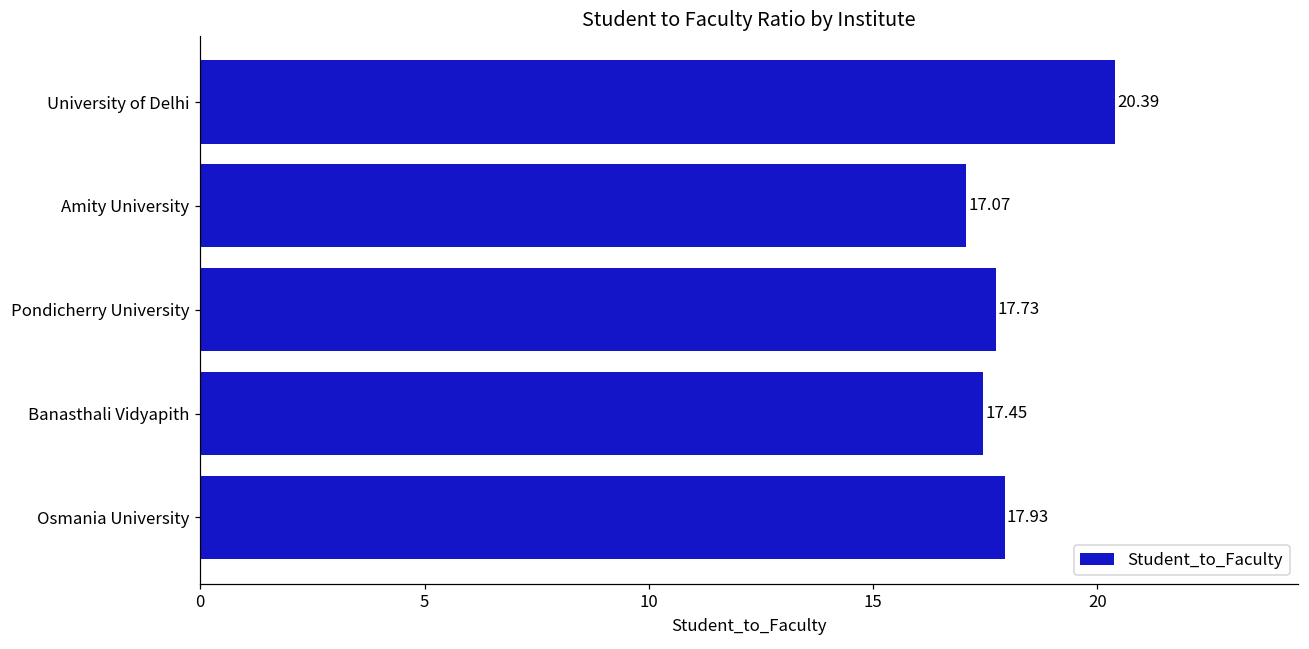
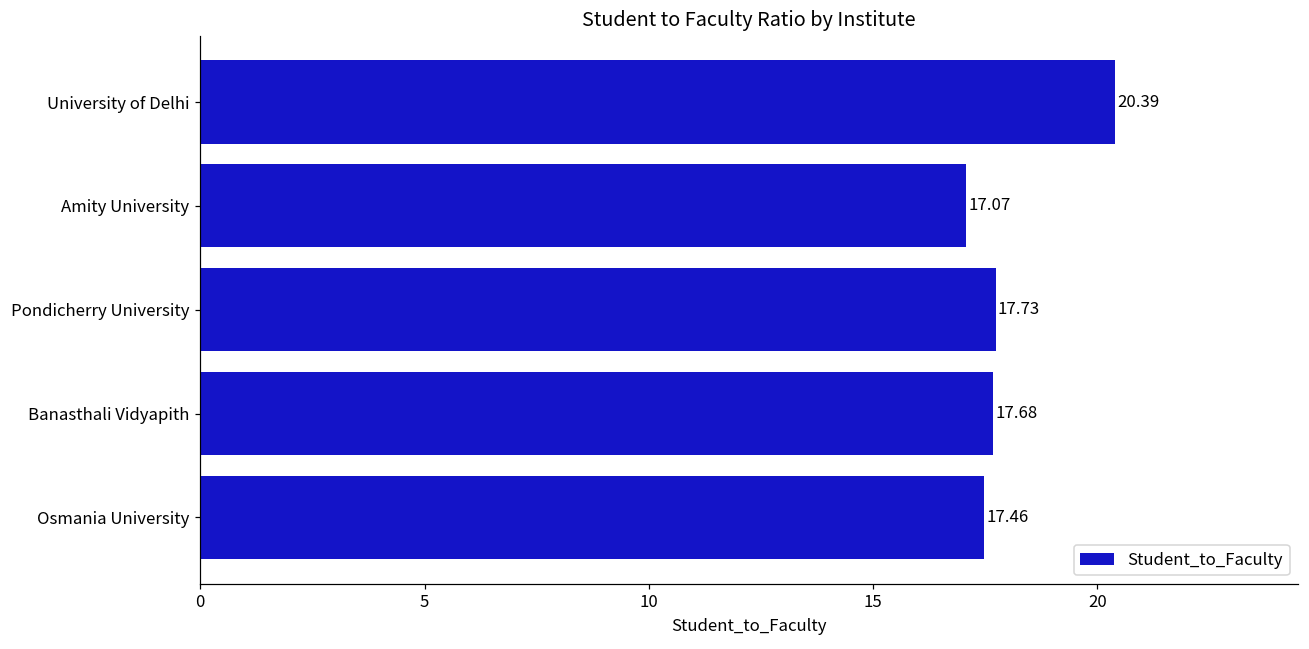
Banasthali Vidyapith: 17.45 -> 17.68
Osmania University: 17.93 -> 17.46
